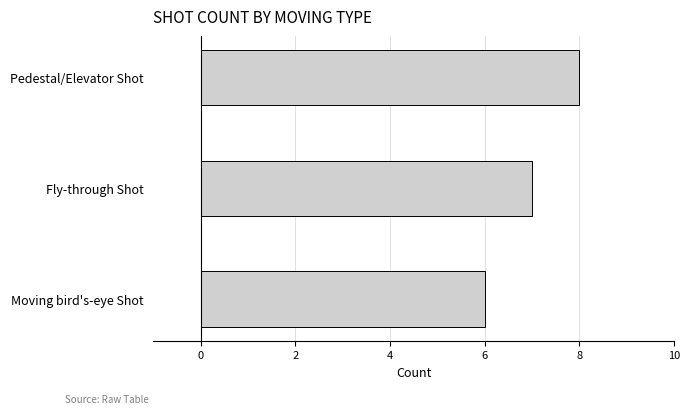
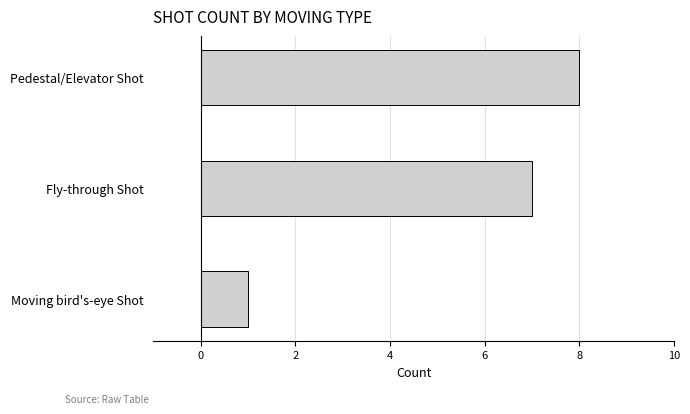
Moving bird's-eye Shot: 6 -> 1
